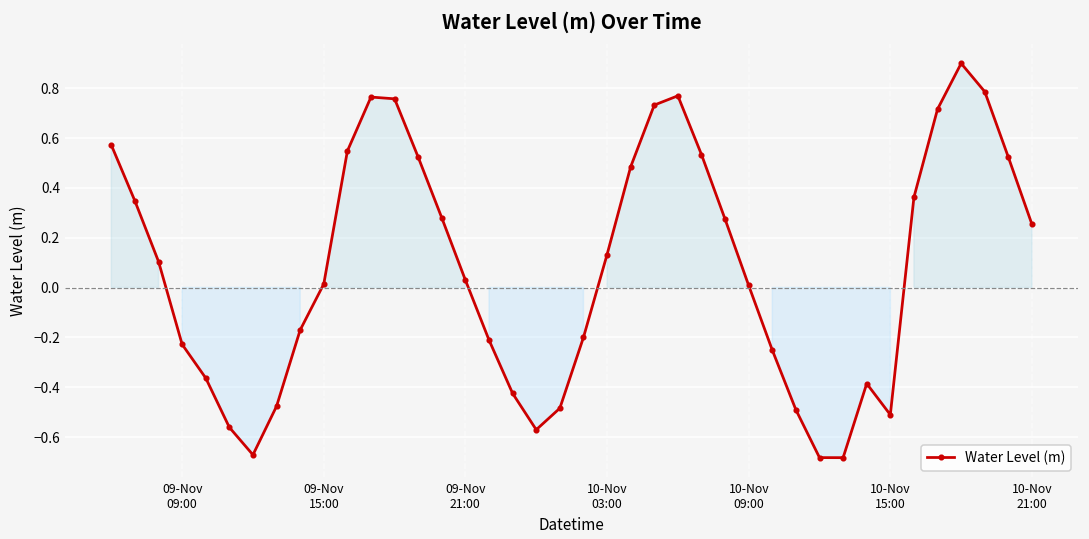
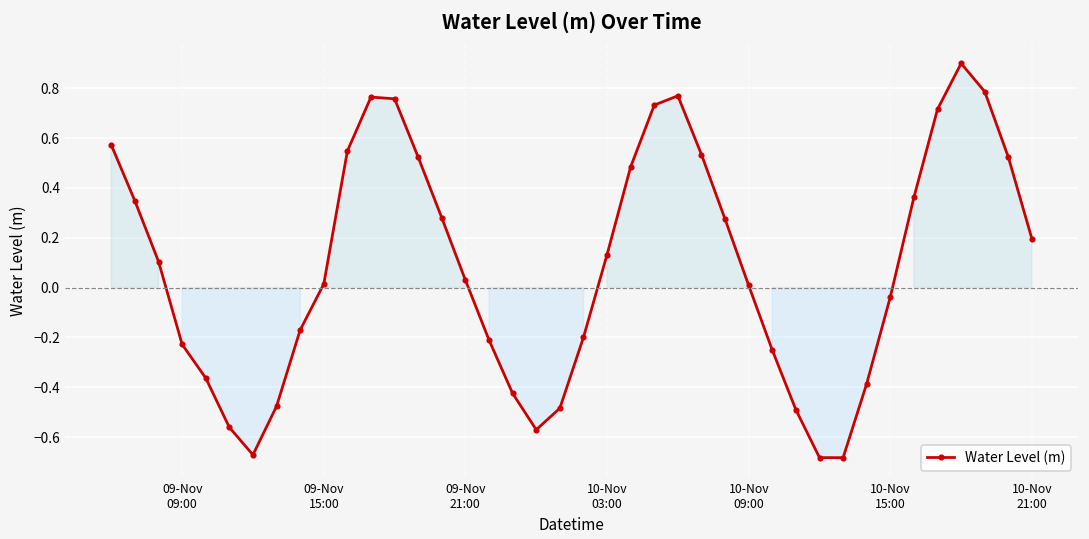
10-Nov 15:00: -0.51 -> -0.04
10-Nov 21:00: 0.25 -> 0.19
